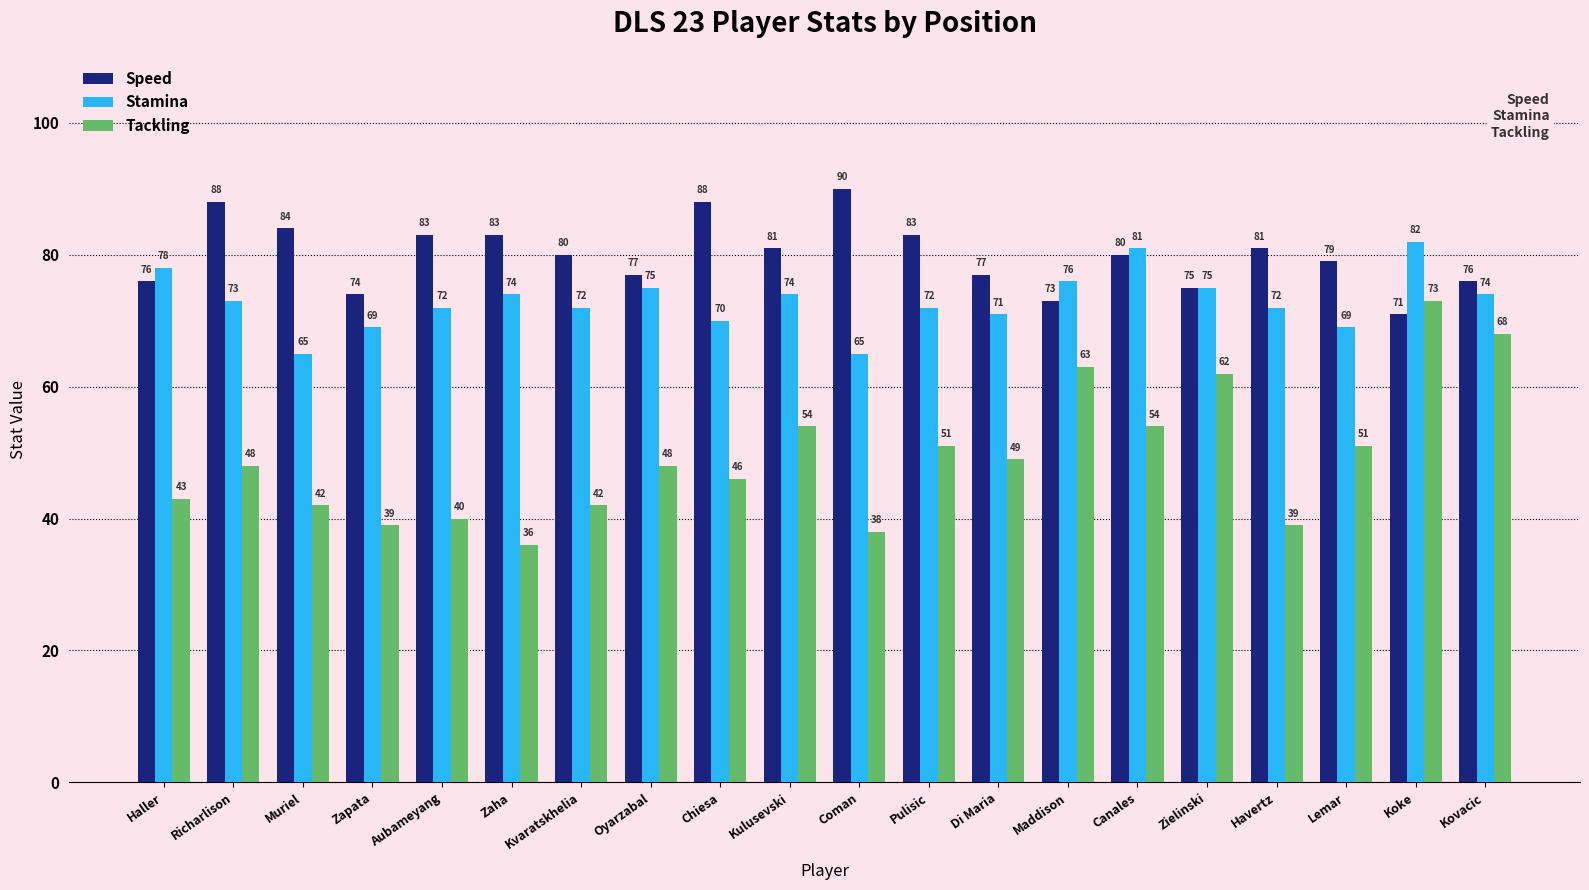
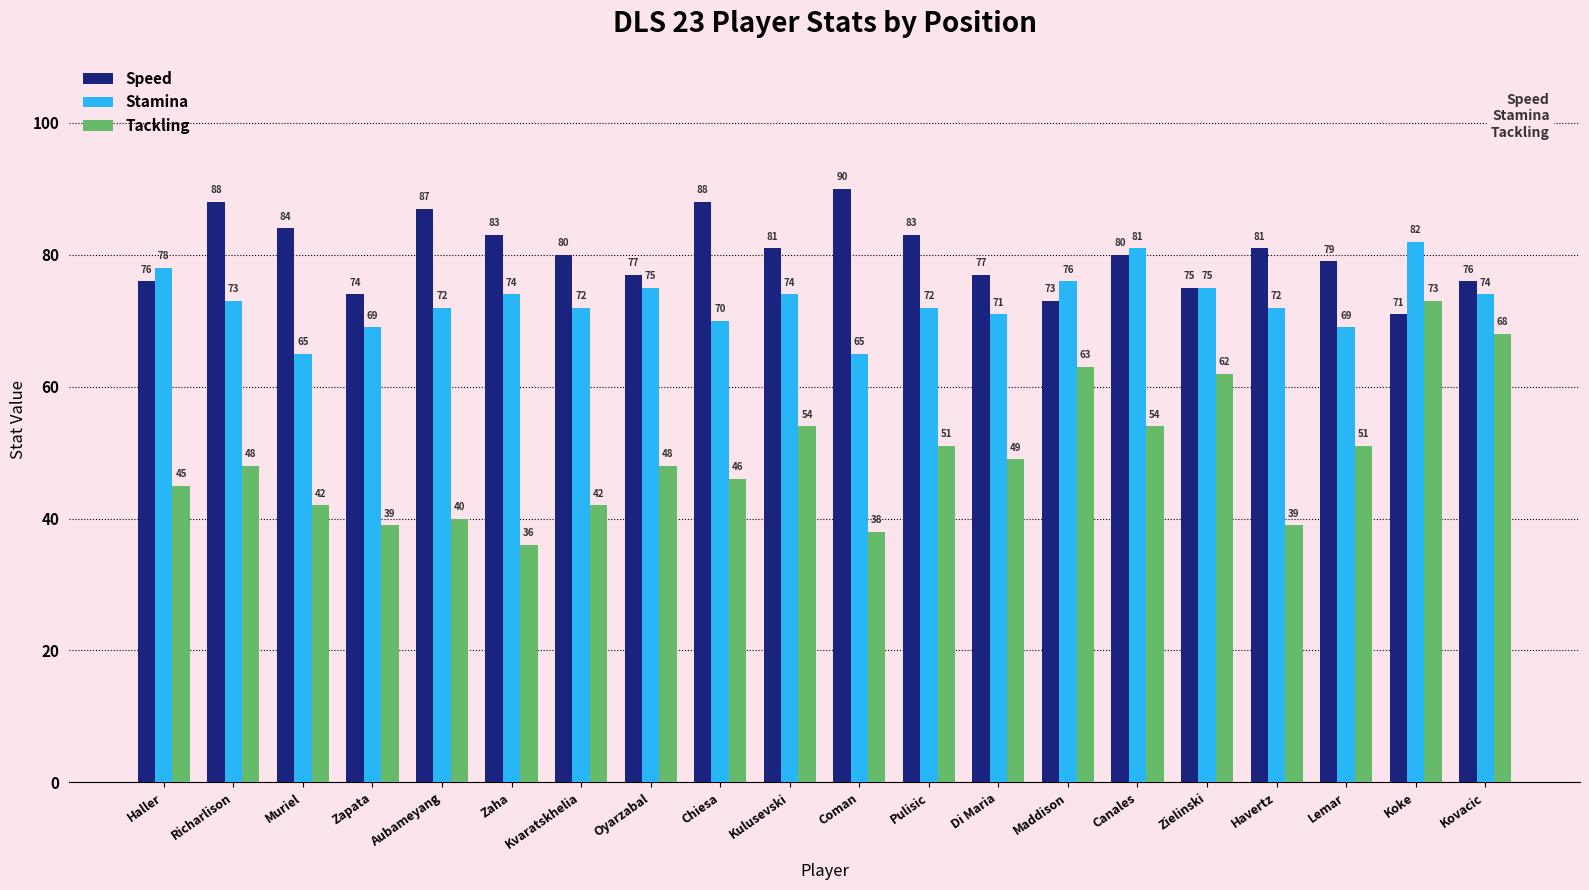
Tackling, Haller: 43 -> 45
Speed, Aubameyang: 83 -> 87
